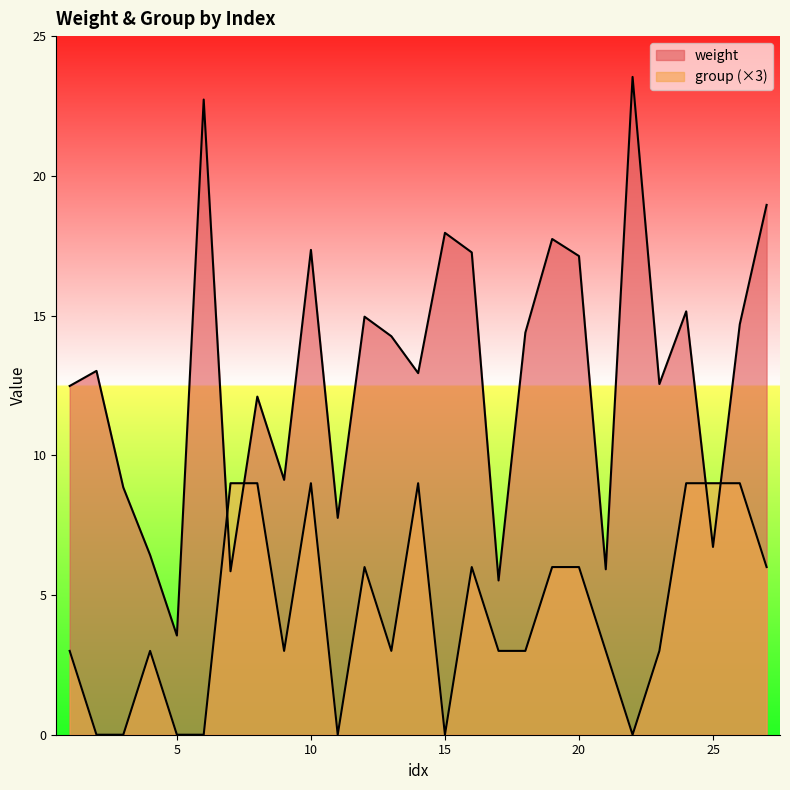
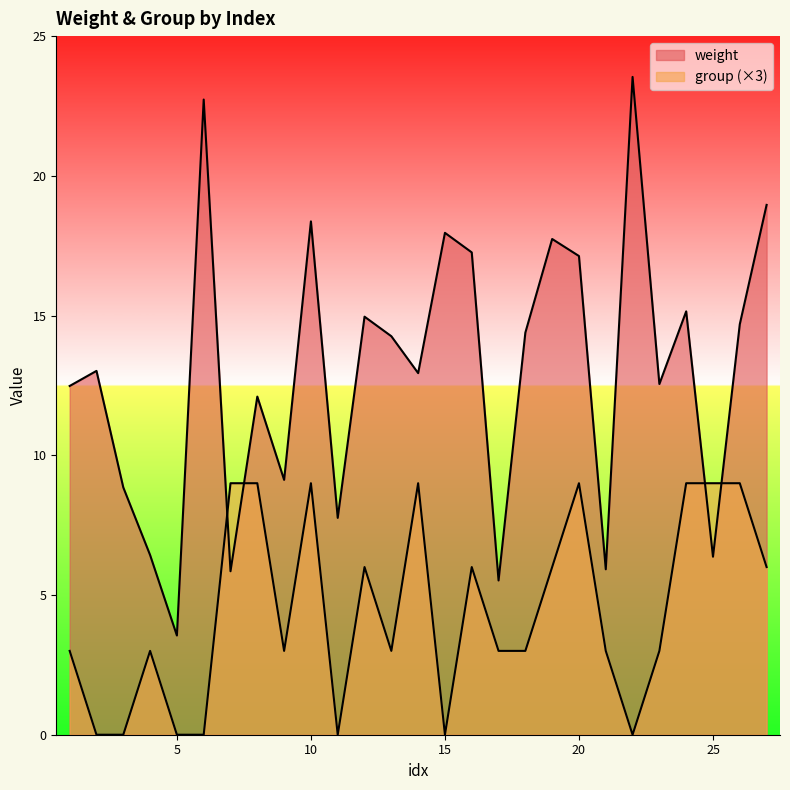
weight, 10: 17.4 -> 18.4
group (×3), 20: 6.0 -> 9.0
weight, 25: 6.7 -> 6.4
